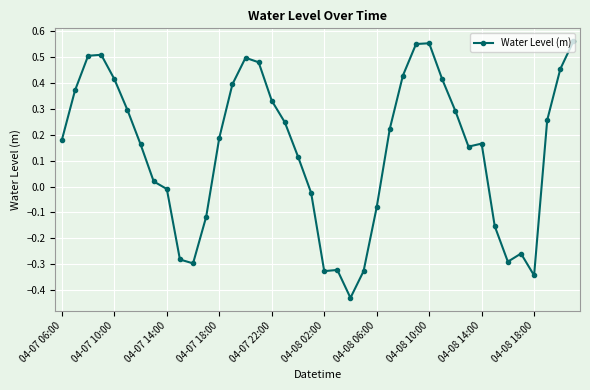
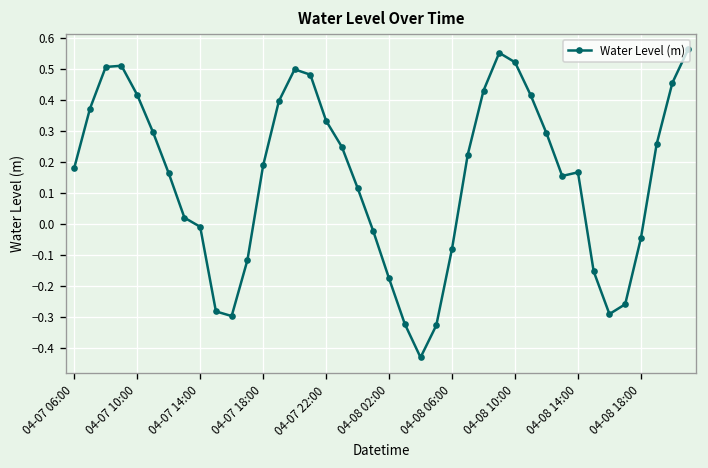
04-08 02:00: -0.33 -> -0.18
04-08 10:00: 0.55 -> 0.52
04-08 18:00: -0.34 -> -0.05
